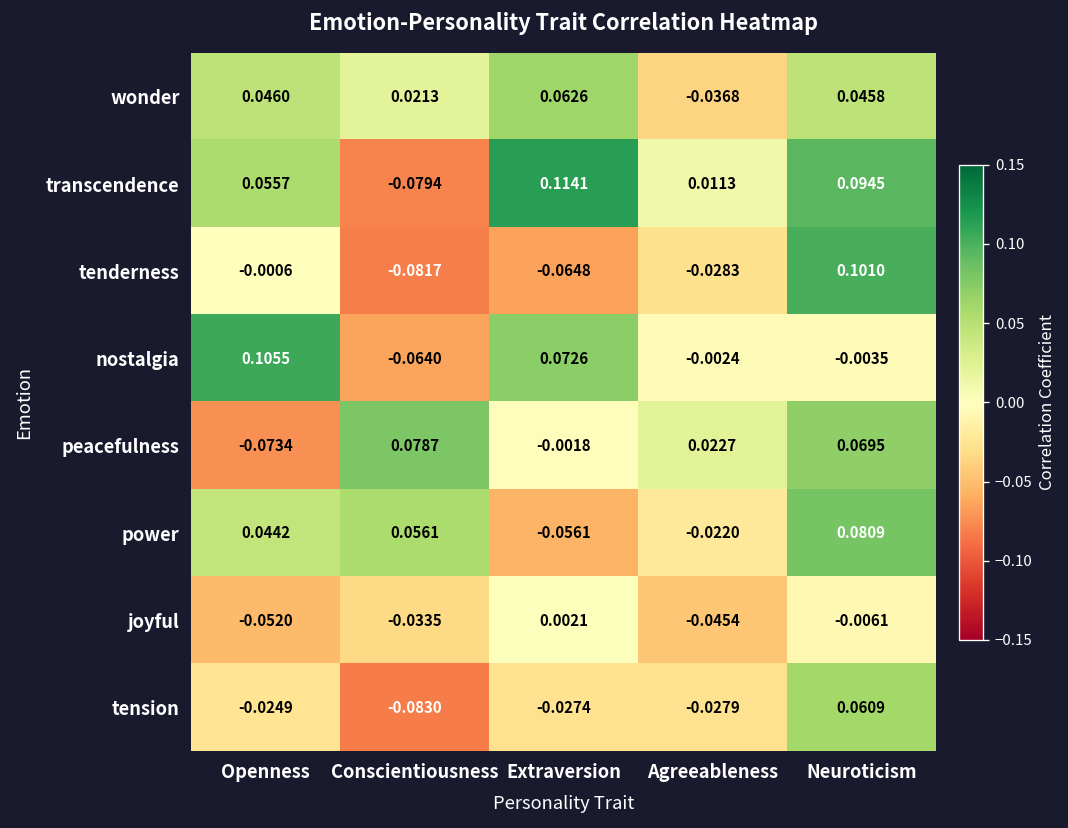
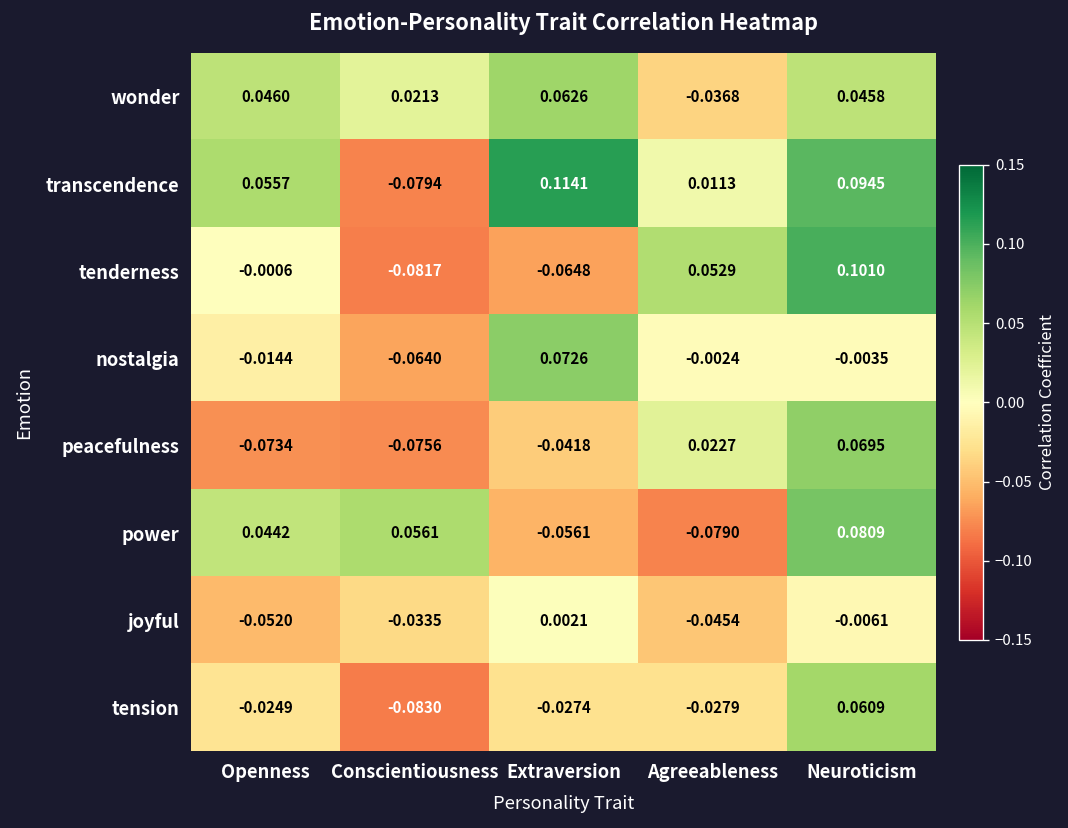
tenderness, Agreeableness: -0.0283 -> 0.0529
nostalgia, Openness: 0.1055 -> -0.0144
peacefulness, Conscientiousness: 0.0787 -> -0.0756
peacefulness, Extraversion: -0.0018 -> -0.0418
power, Agreeableness: -0.0220 -> -0.0790
